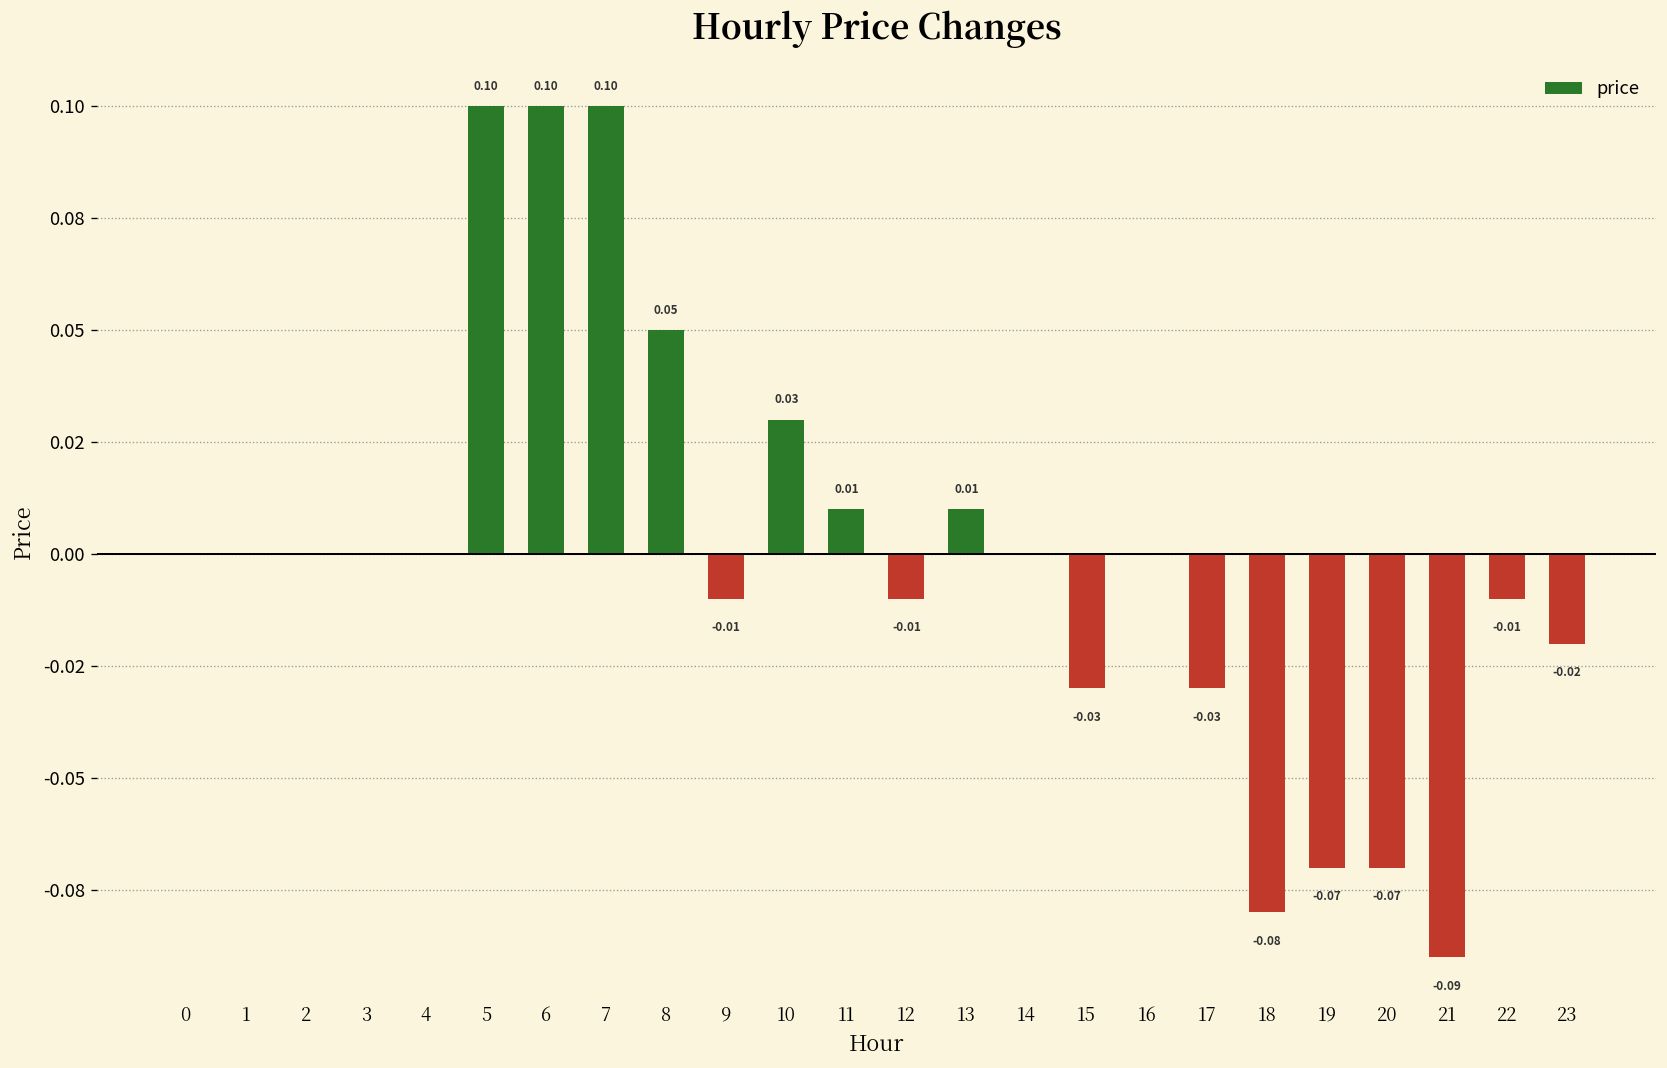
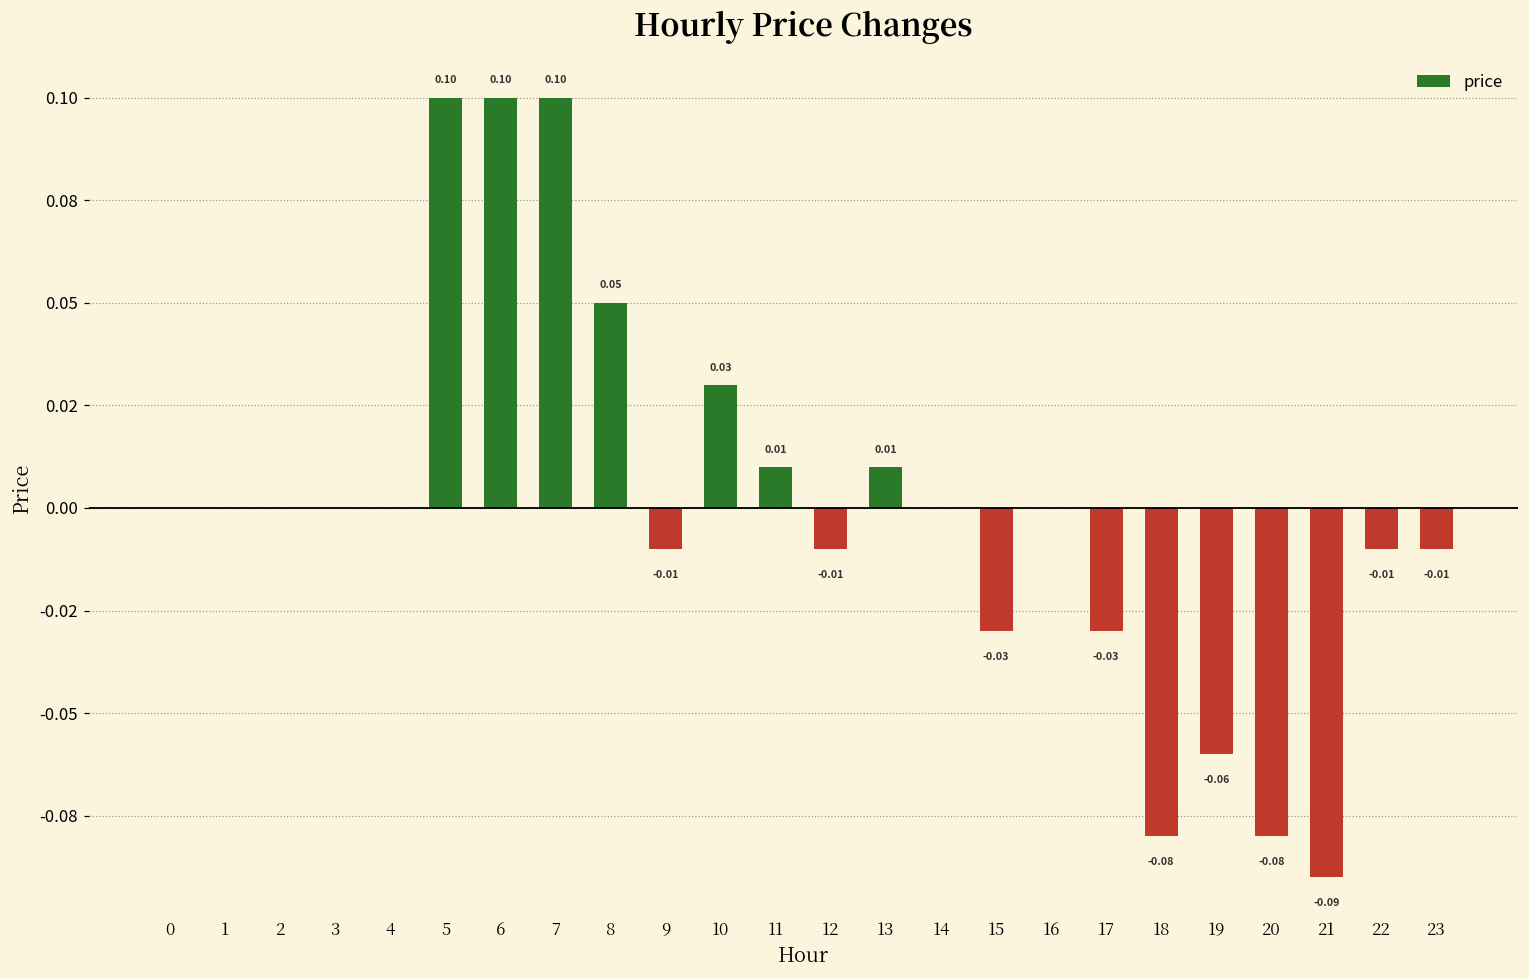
19: -0.07 -> -0.06
20: -0.07 -> -0.08
23: -0.02 -> -0.01
